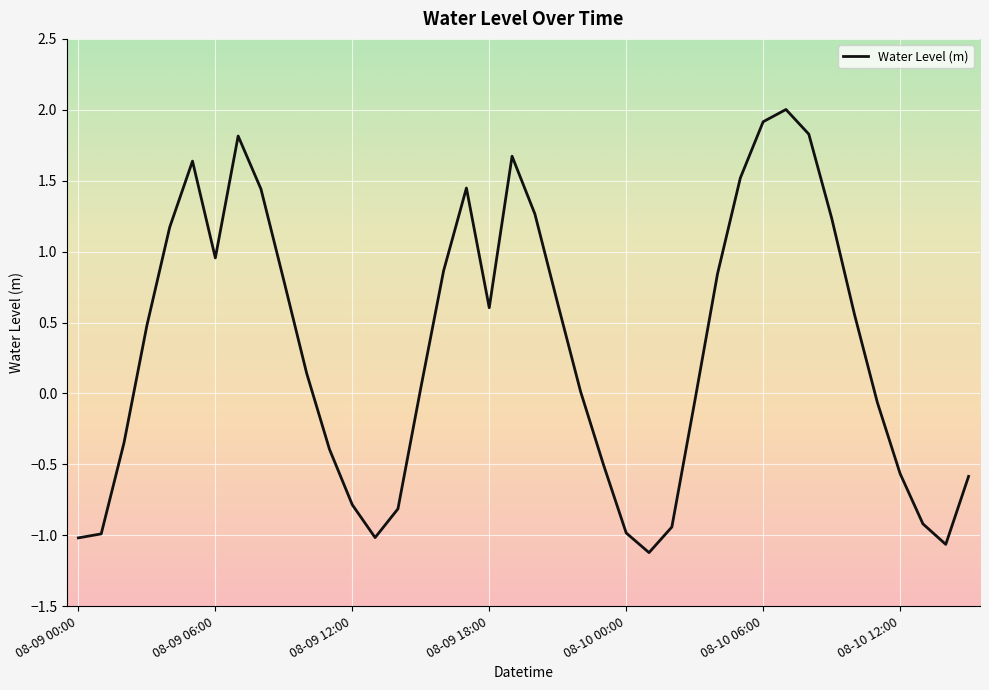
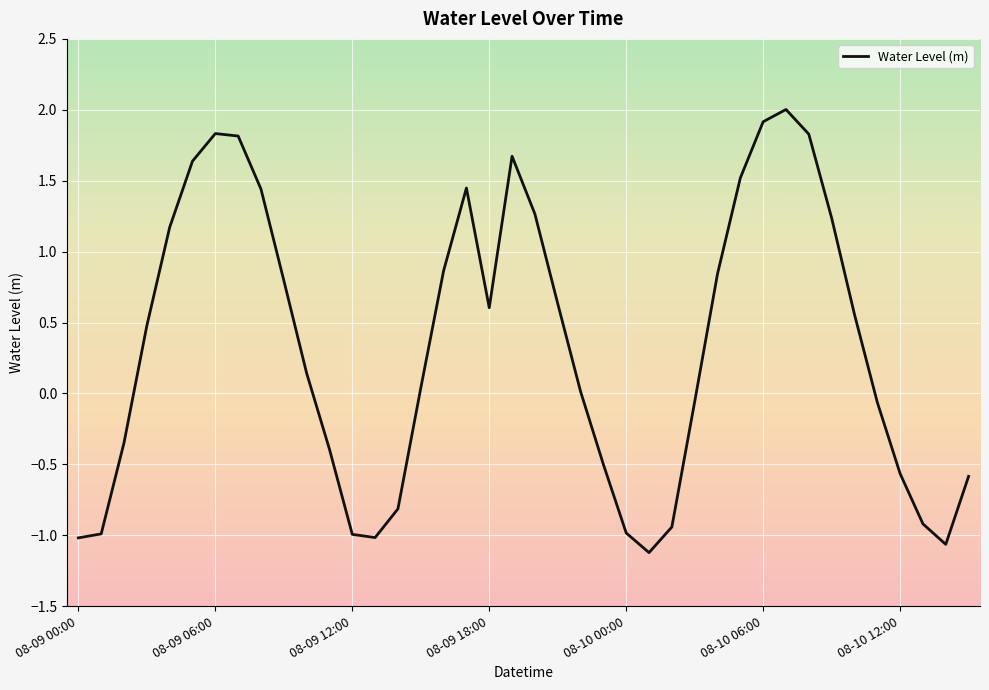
08-09 06:00: 0.96 -> 1.83
08-09 12:00: -0.78 -> -0.99
